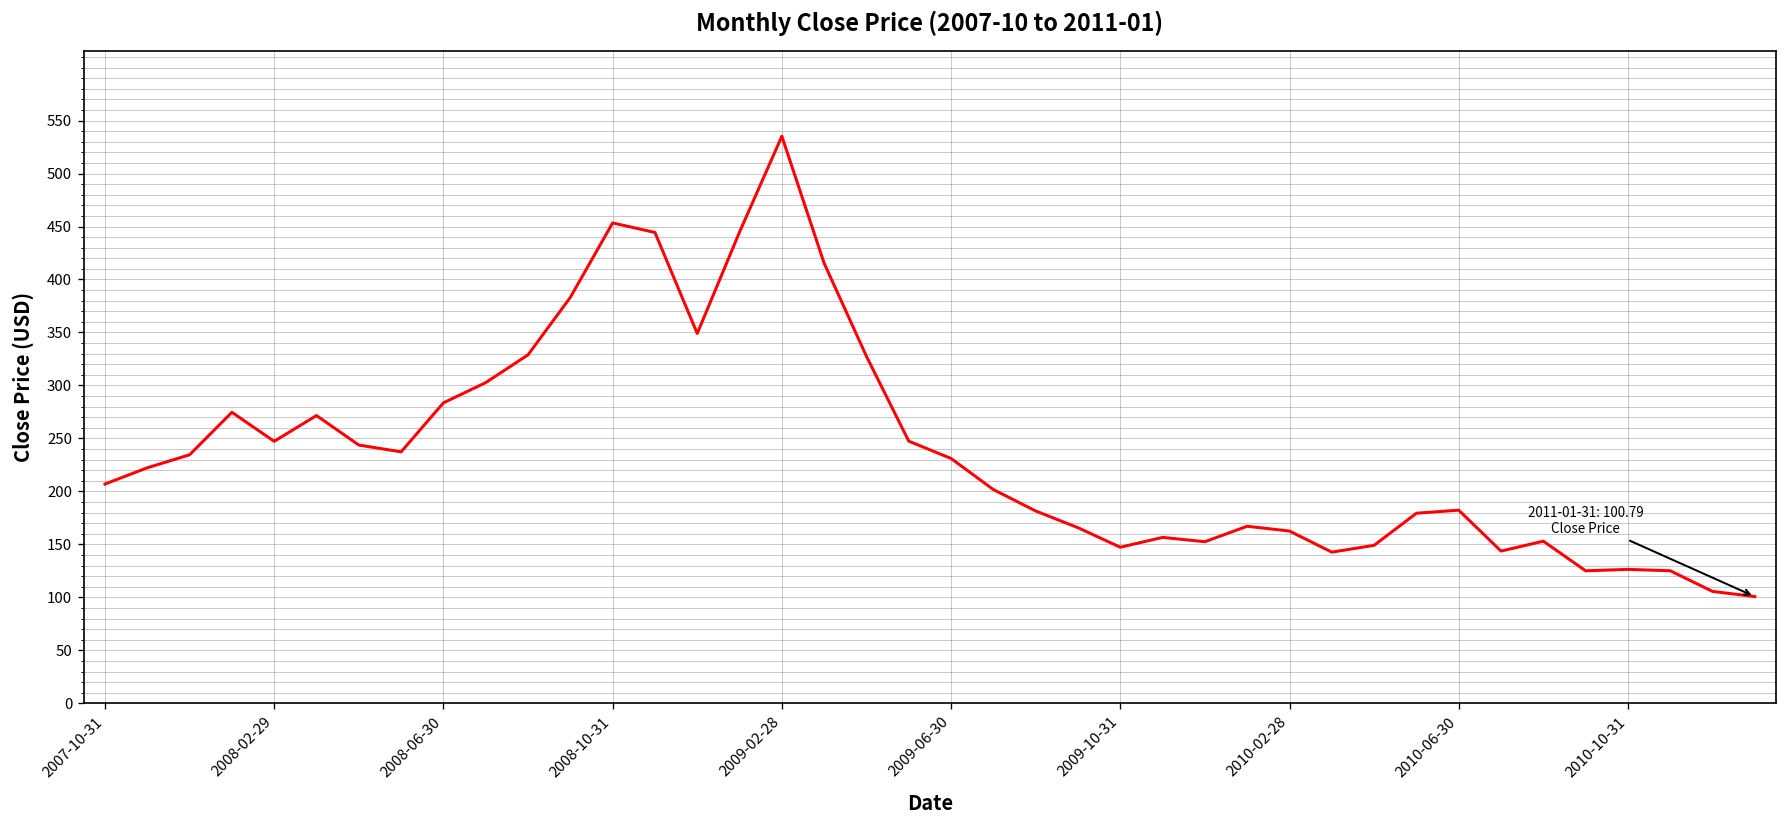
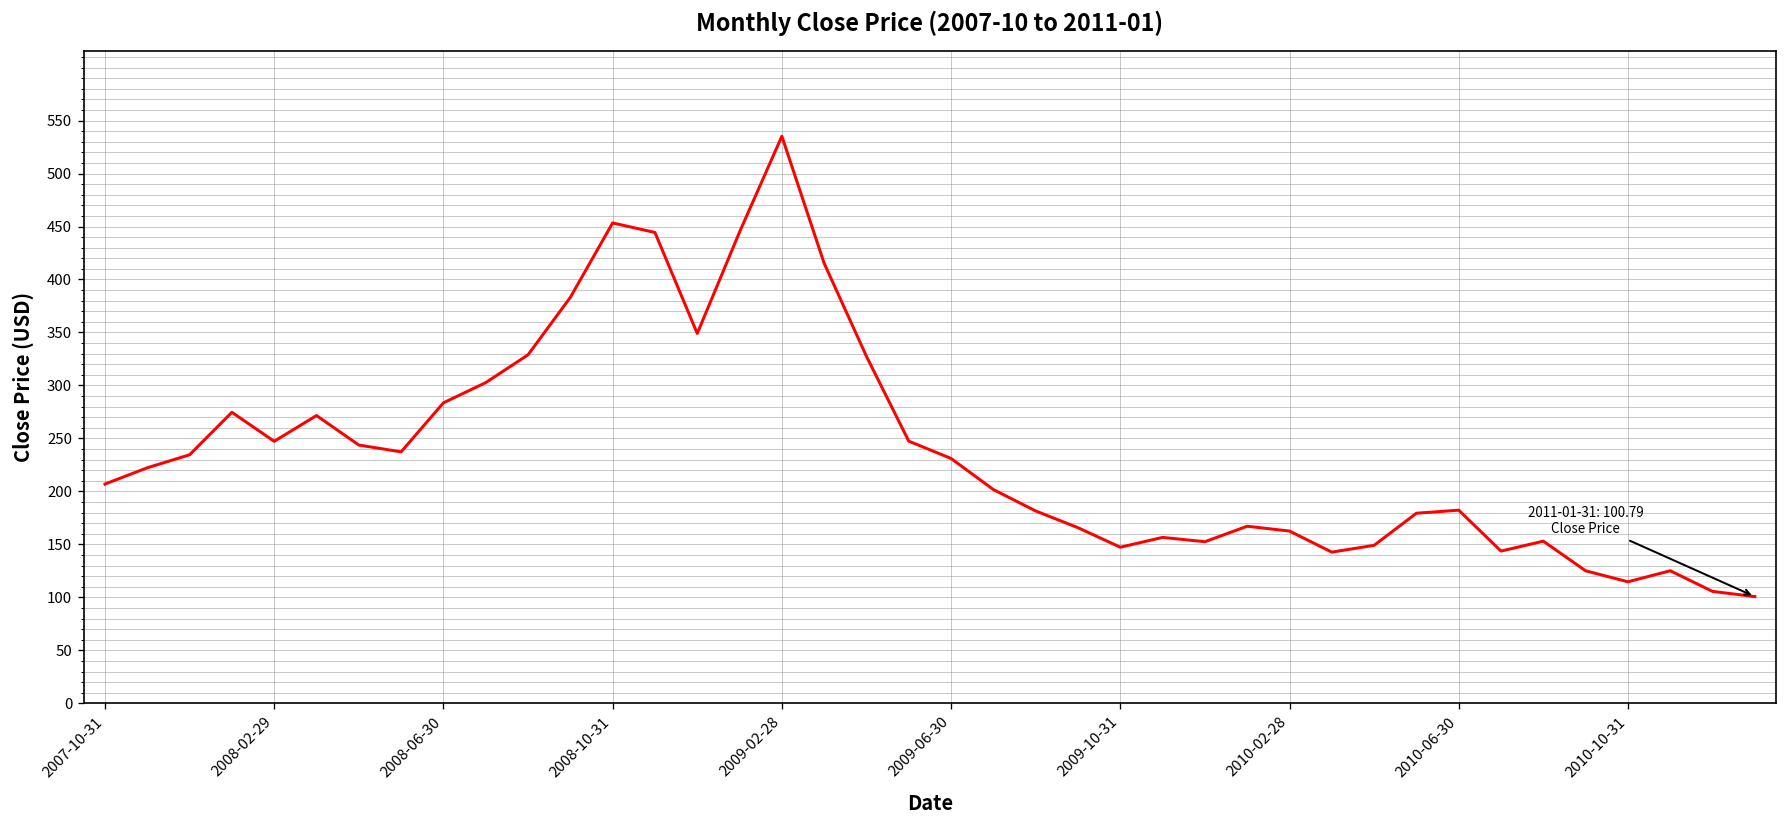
2010-10-31: 130 -> 110
